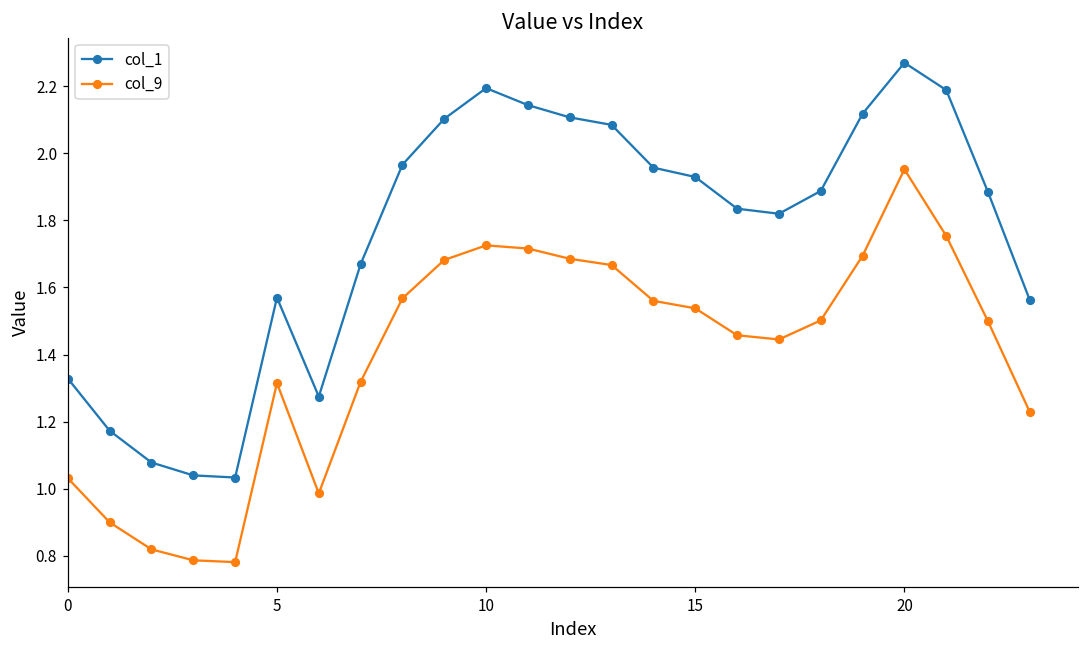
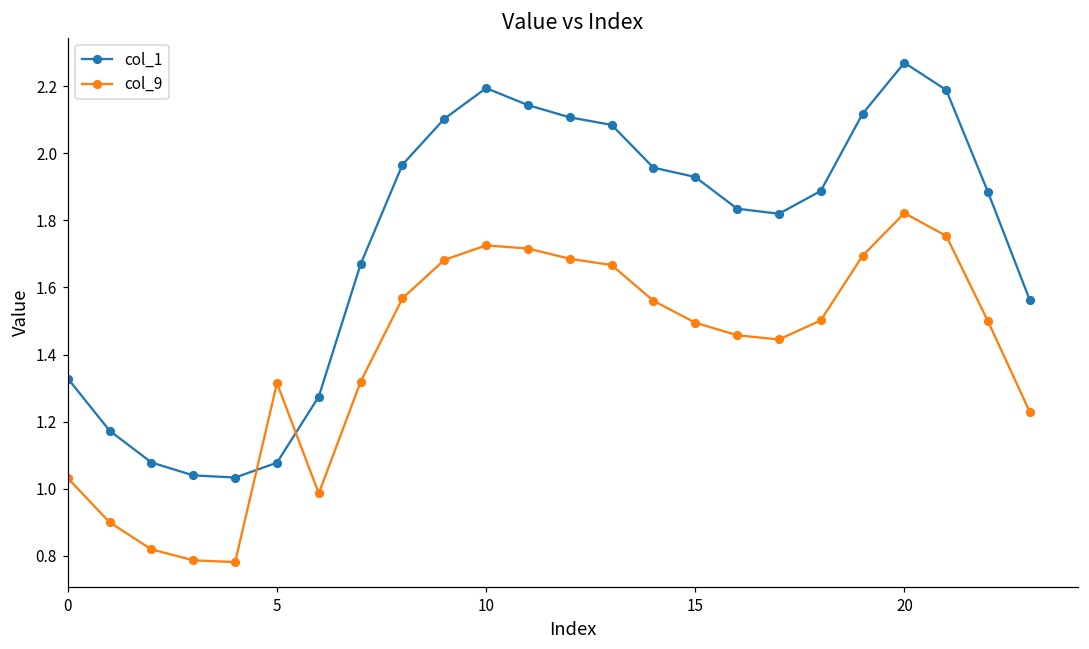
col_1, 5: 1.57 -> 1.08
col_9, 15: 1.54 -> 1.49
col_9, 20: 1.95 -> 1.82
